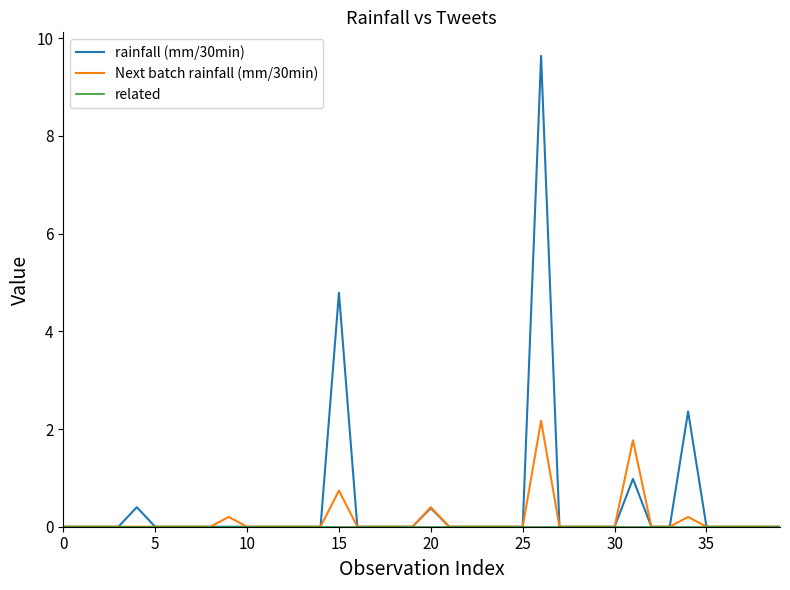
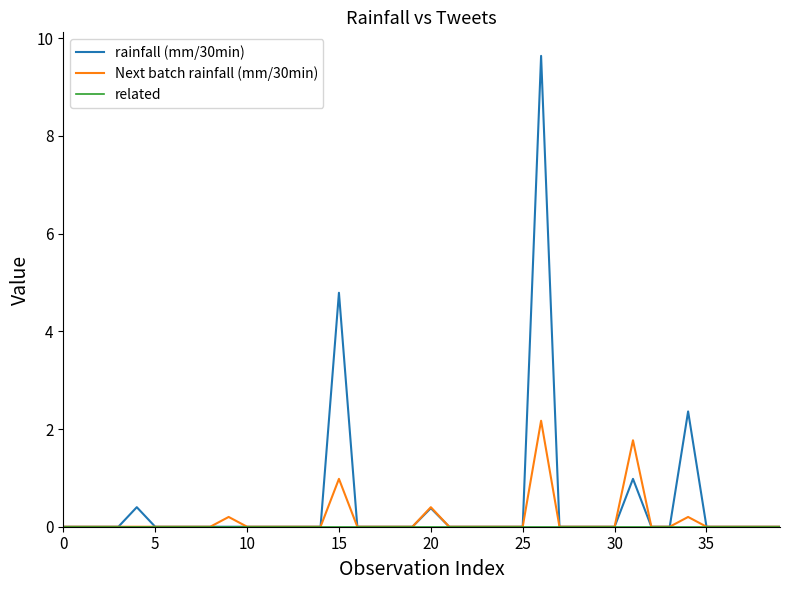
Next batch rainfall (mm/30min), 15: 0.7 -> 1.0
